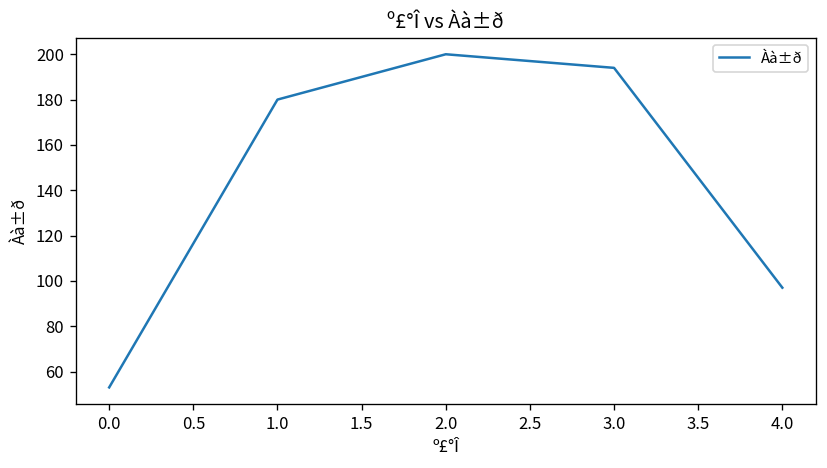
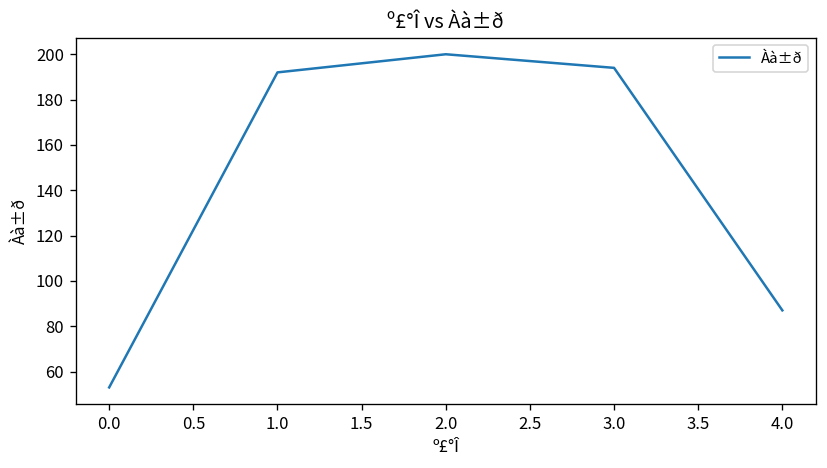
1.0: 180 -> 192
4.0: 97 -> 87
